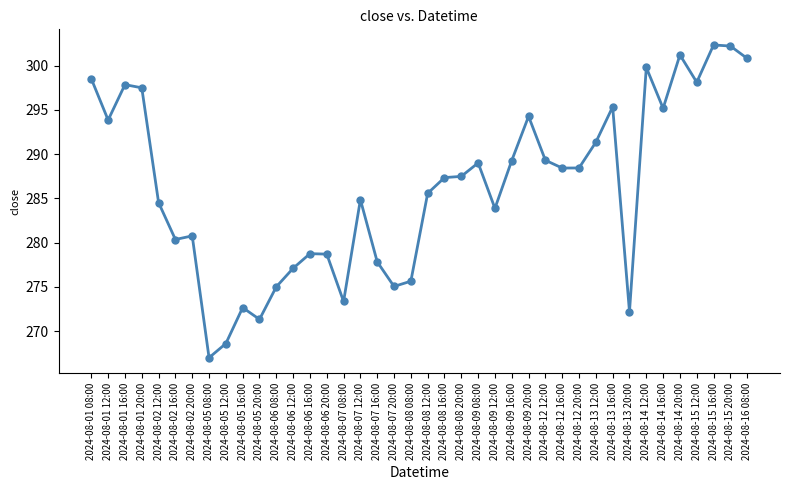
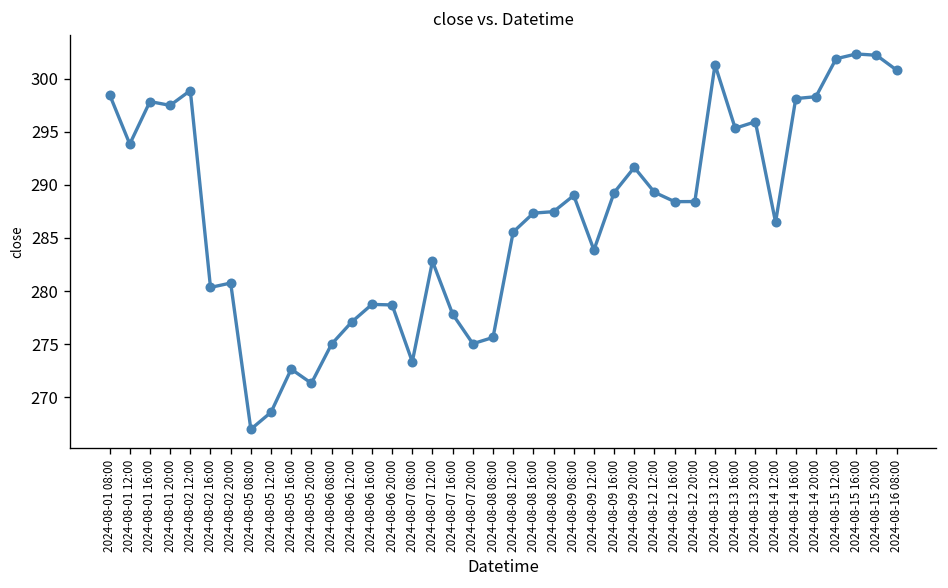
2024-08-02 12:00: 285 -> 299
2024-08-07 12:00: 285 -> 283
2024-08-09 20:00: 294 -> 292
2024-08-13 12:00: 291 -> 301
2024-08-13 20:00: 272 -> 296
2024-08-14 12:00: 300 -> 286
2024-08-14 16:00: 295 -> 298
2024-08-14 20:00: 301 -> 298
2024-08-15 12:00: 298 -> 302
